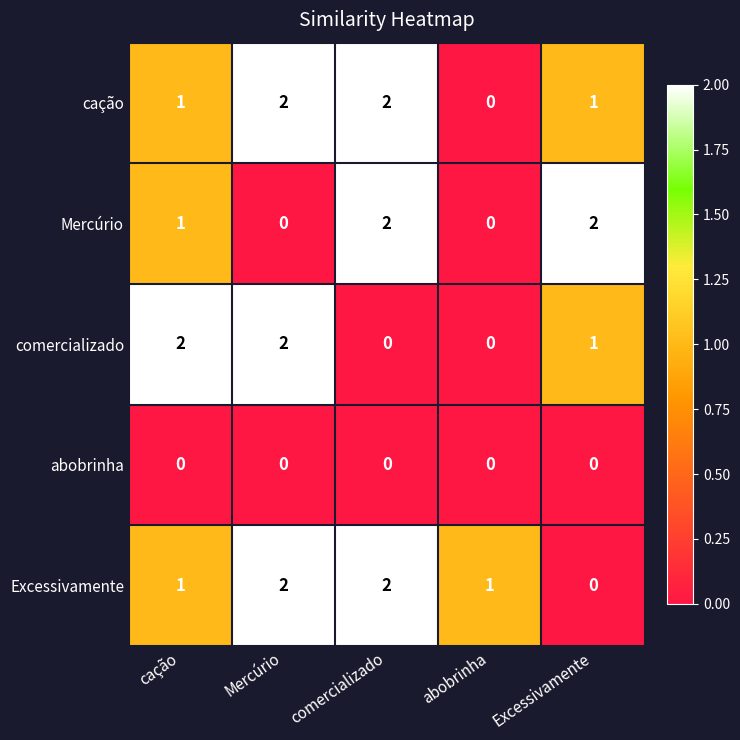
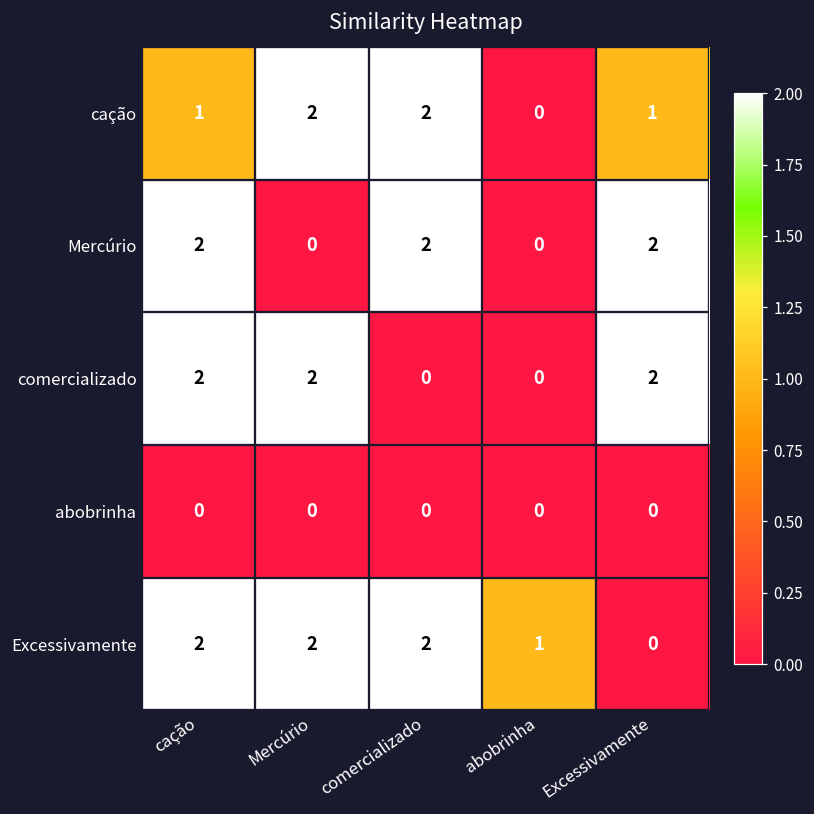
Mercúrio, cação: 1 -> 2
comercializado, Excessivamente: 1 -> 2
Excessivamente, cação: 1 -> 2
